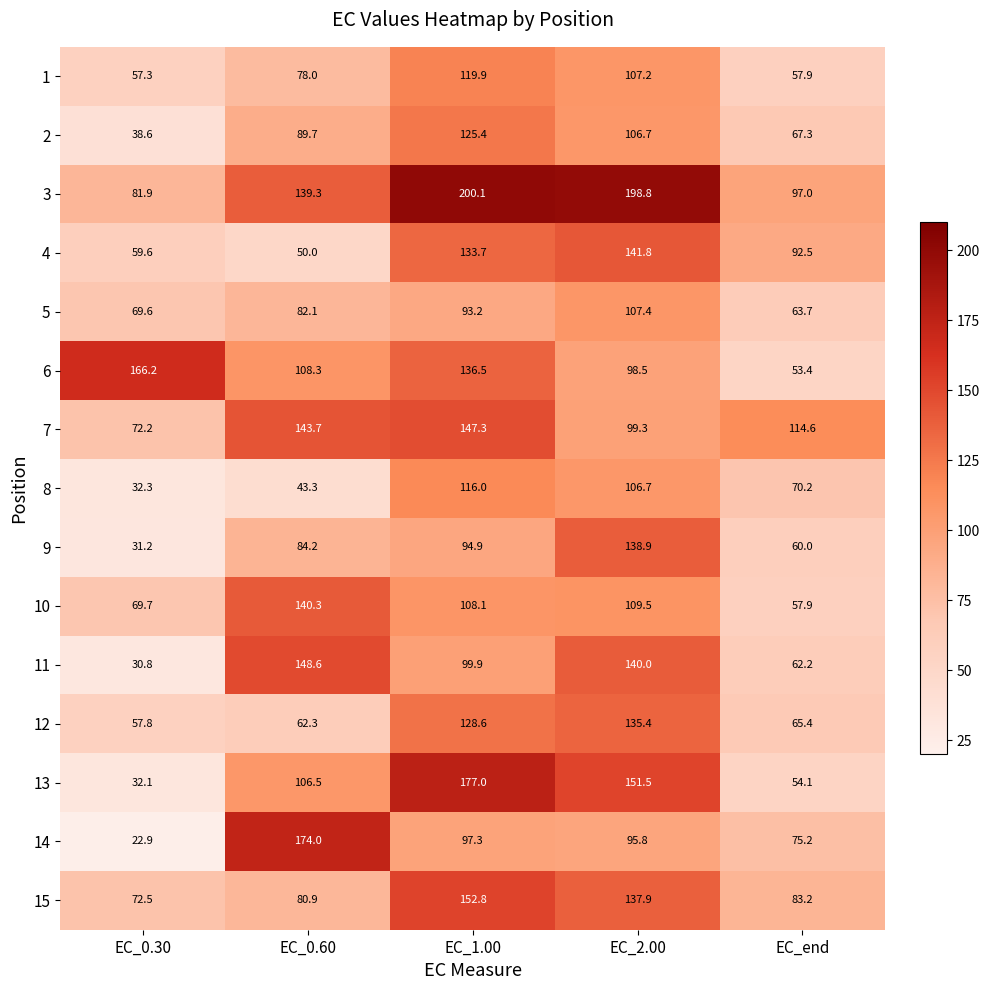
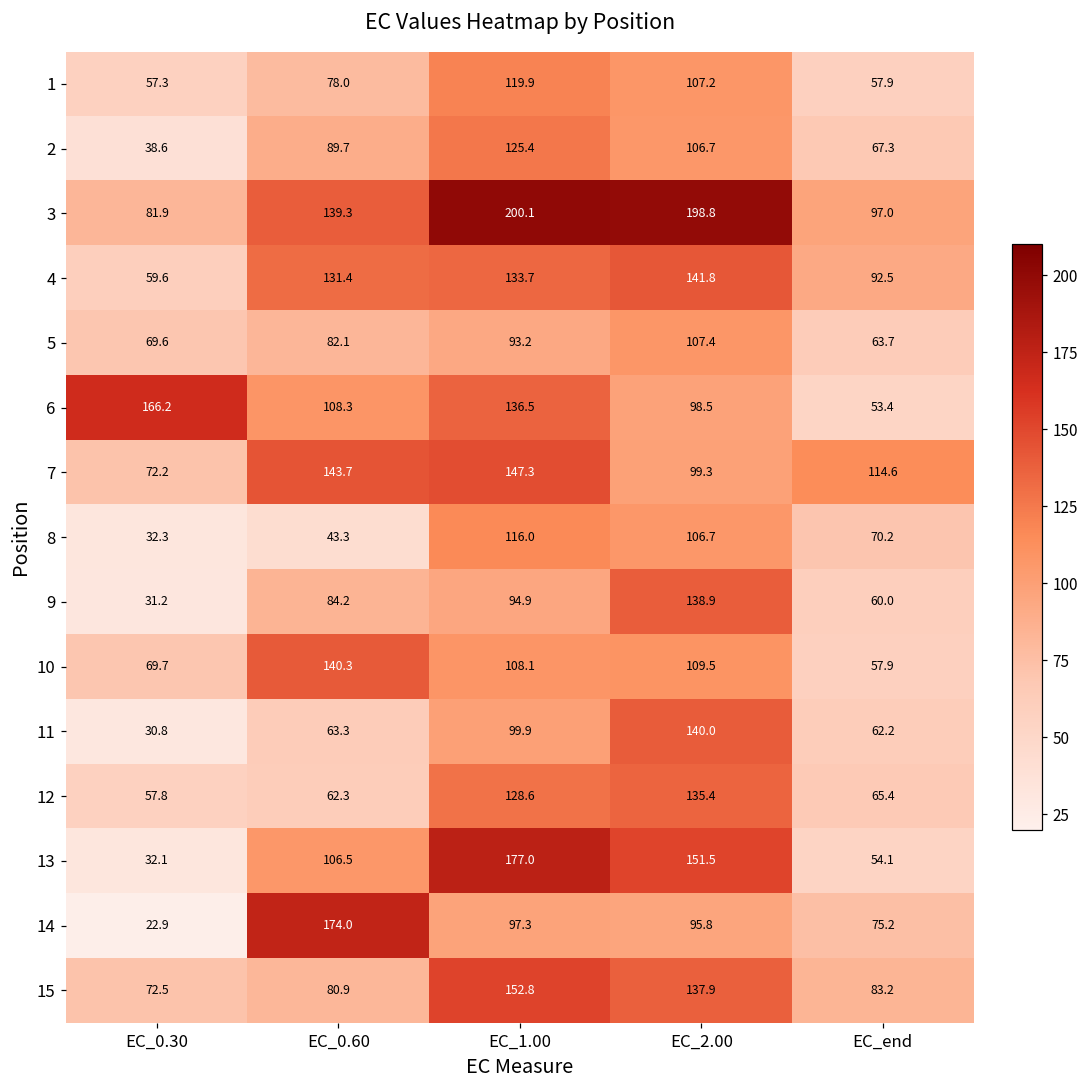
4, EC_0.60: 50.0 -> 131.4
11, EC_0.60: 148.6 -> 63.3
